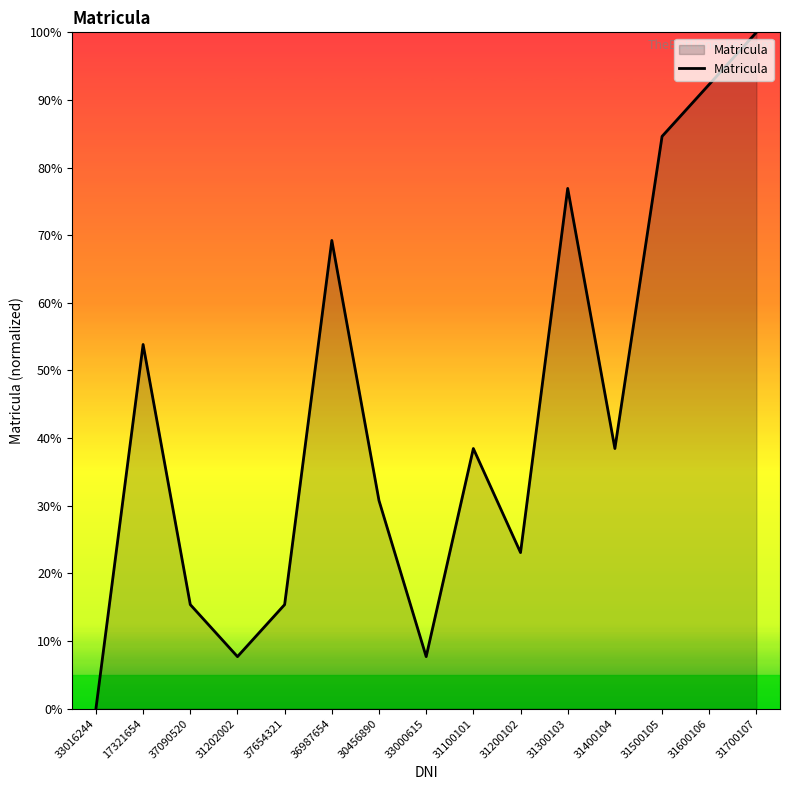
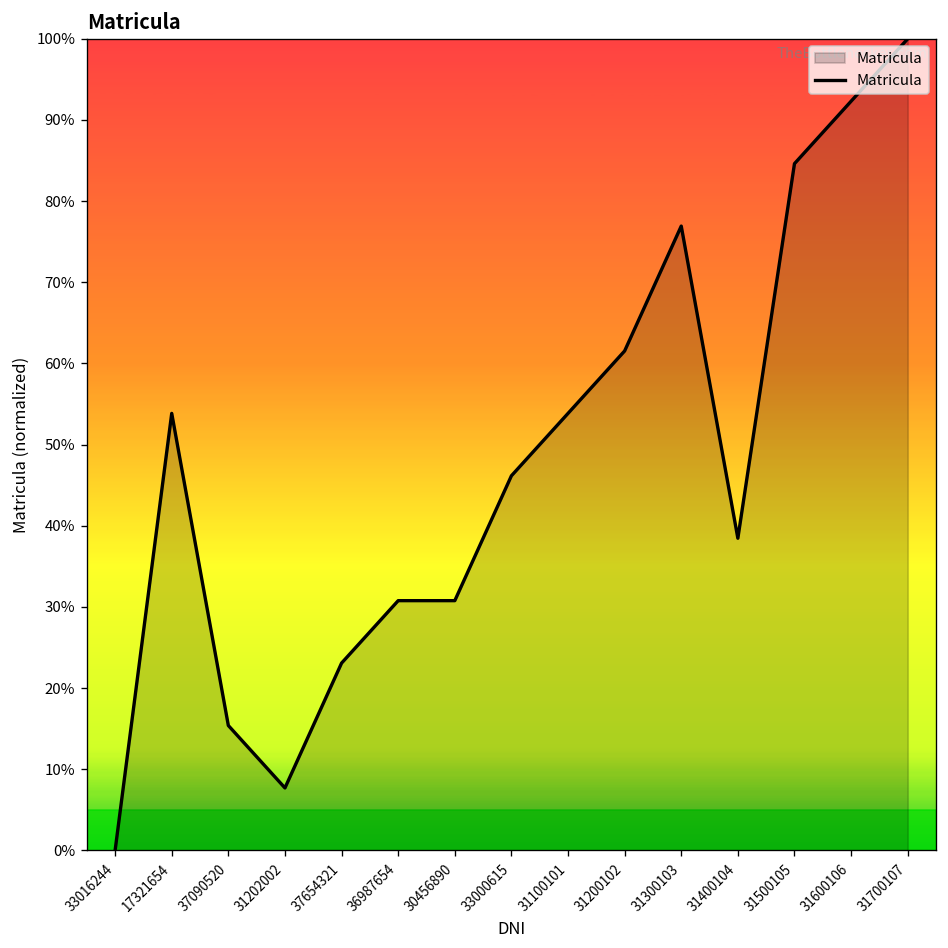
37654321: 15% -> 23%
36987654: 69% -> 31%
33000615: 8% -> 46%
31100101: 38% -> 54%
31200102: 23% -> 62%
